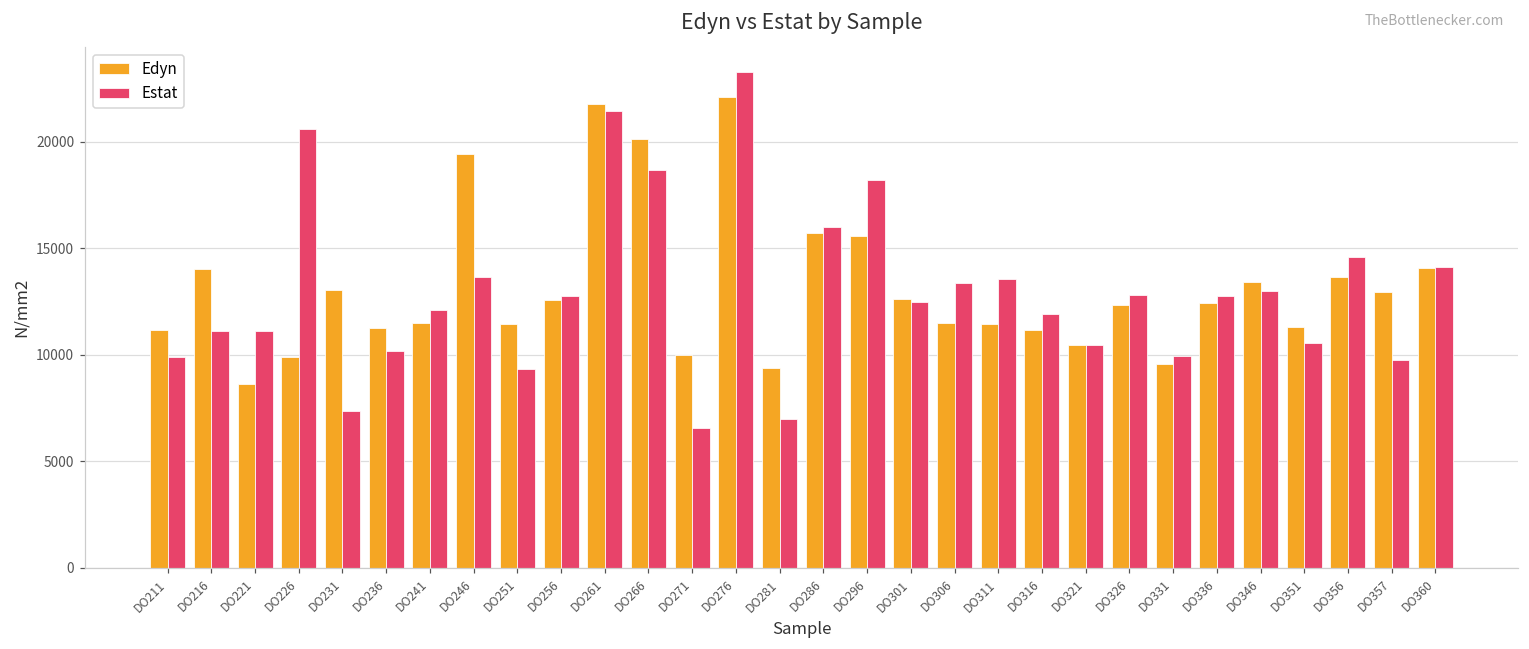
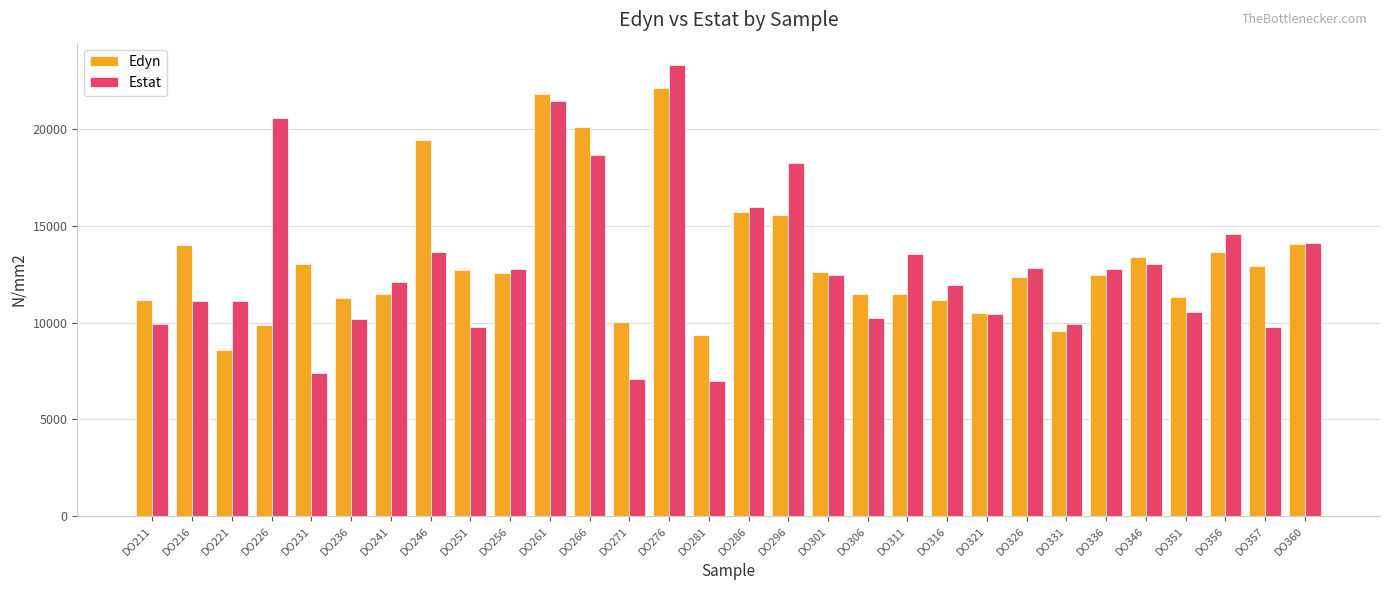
Edyn, DO251: 11500 -> 12700
Estat, DO251: 9300 -> 9800
Estat, DO271: 6500 -> 7100
Estat, DO306: 13400 -> 10200
